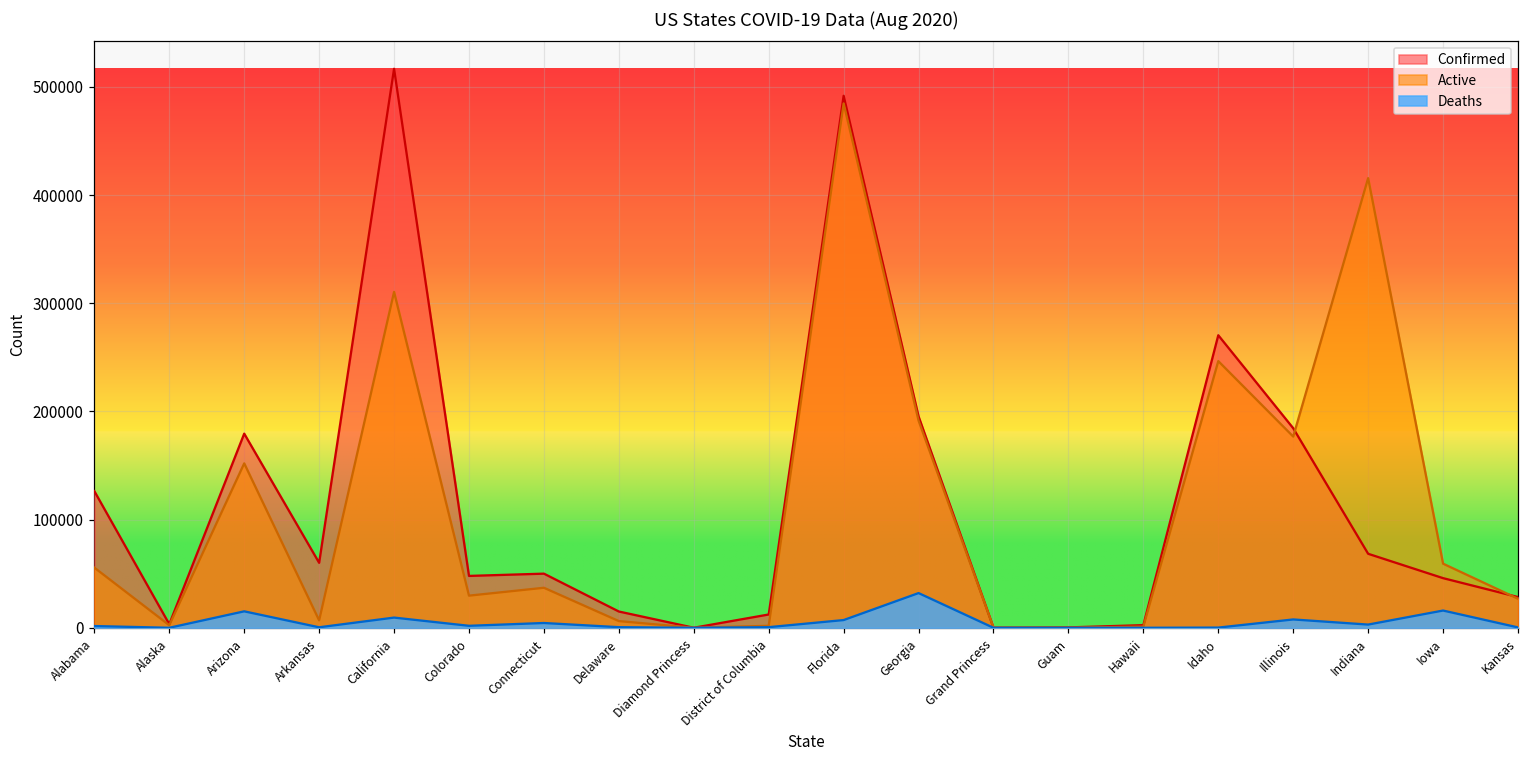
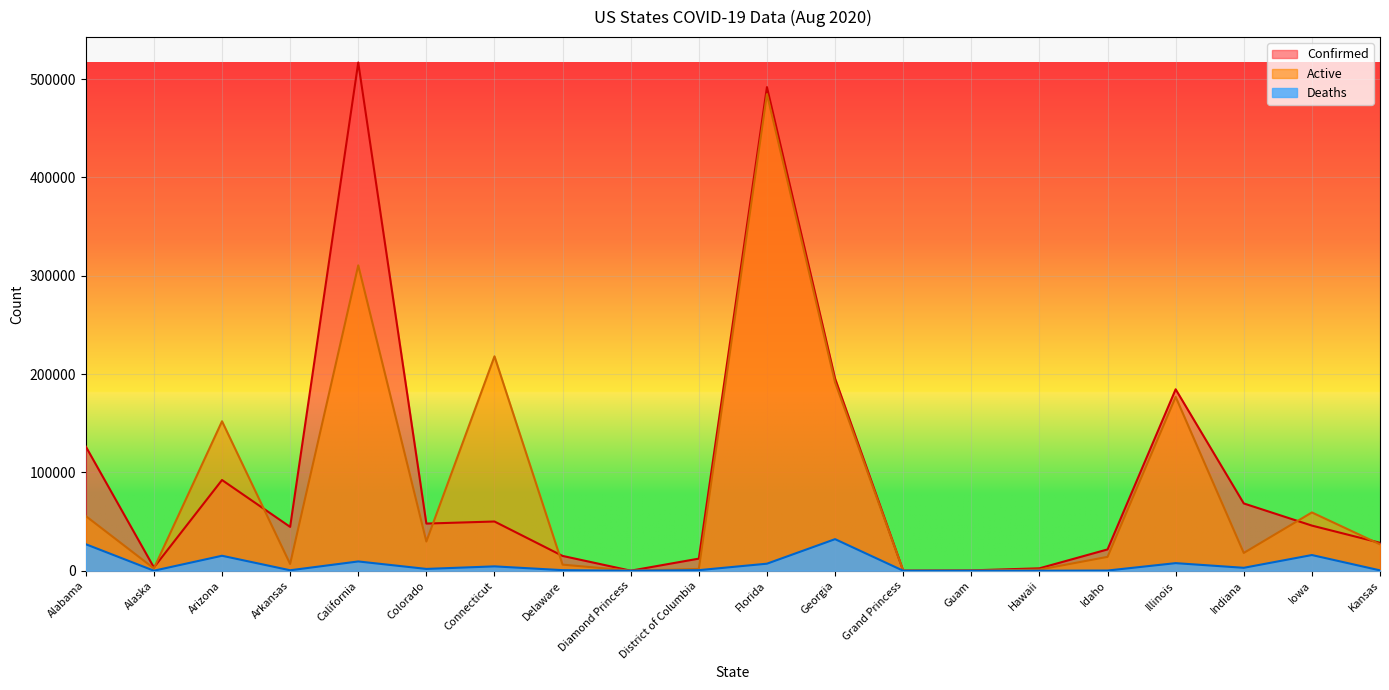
Deaths, Alabama: 0 -> 30000
Confirmed, Arizona: 180000 -> 90000
Confirmed, Arkansas: 60000 -> 40000
Active, Connecticut: 40000 -> 220000
Confirmed, Idaho: 270000 -> 20000
Active, Idaho: 250000 -> 10000
Active, Indiana: 420000 -> 20000
